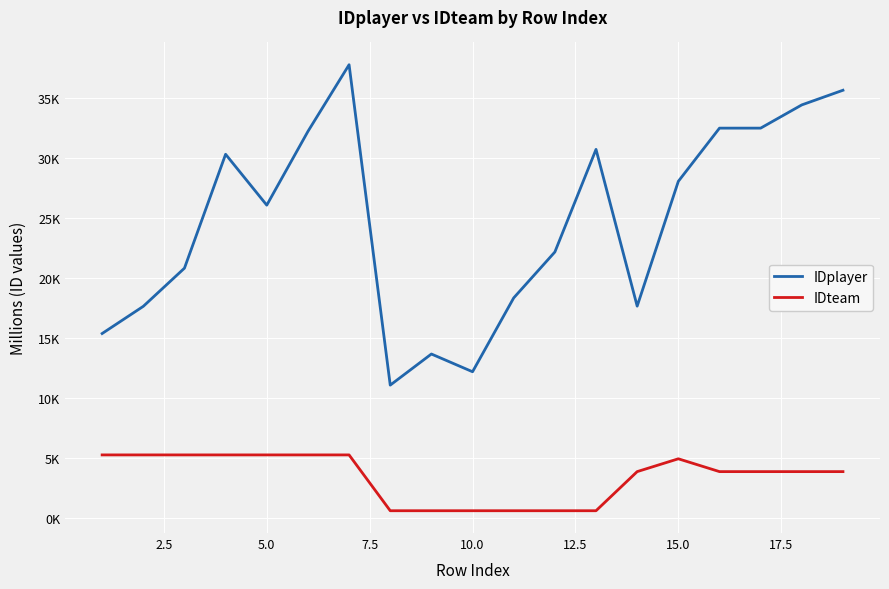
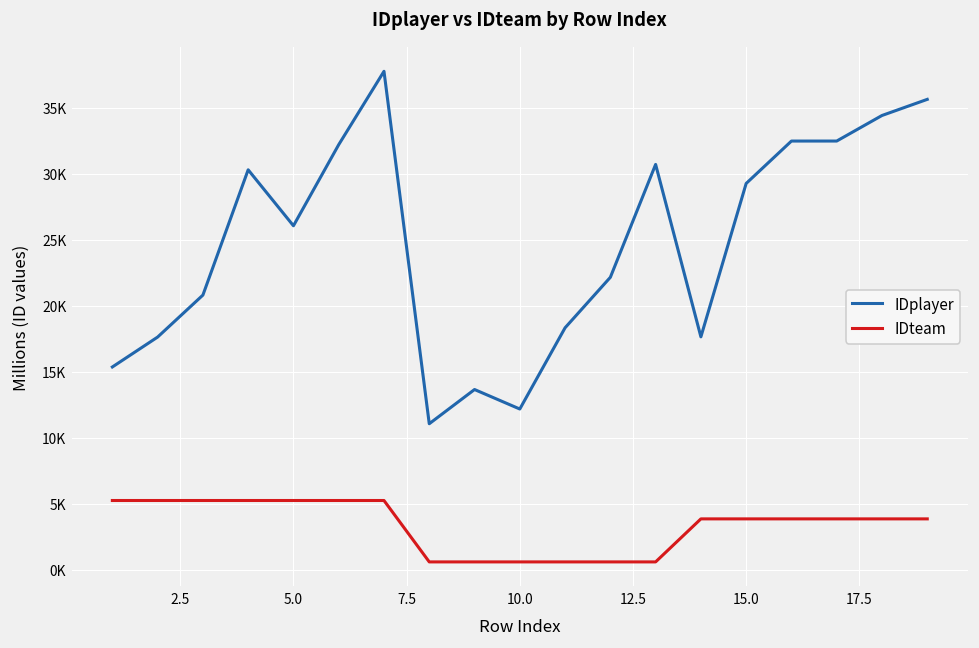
IDplayer, 15.0: 28100 -> 29300
IDteam, 15.0: 4900 -> 3900
